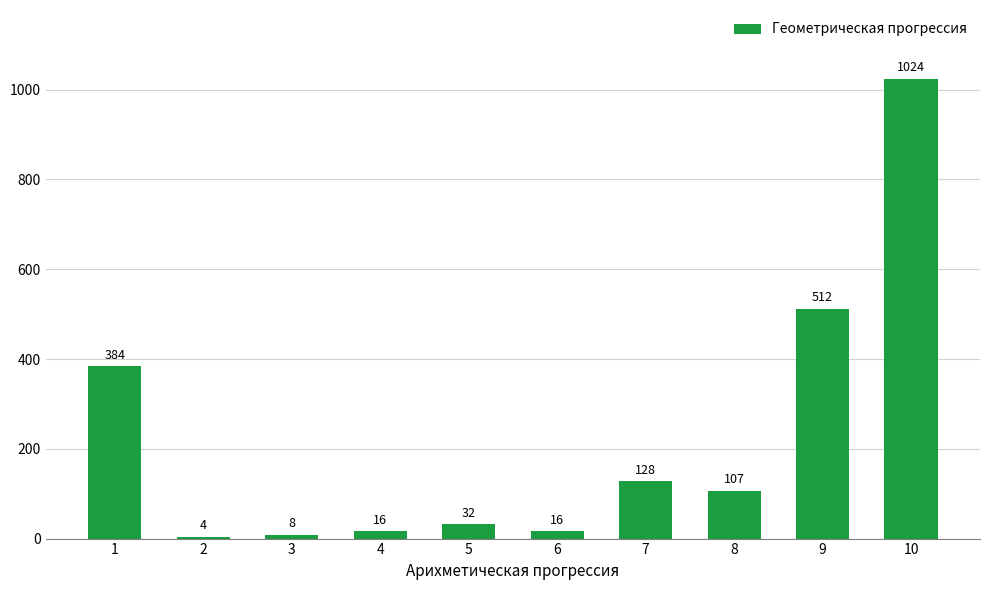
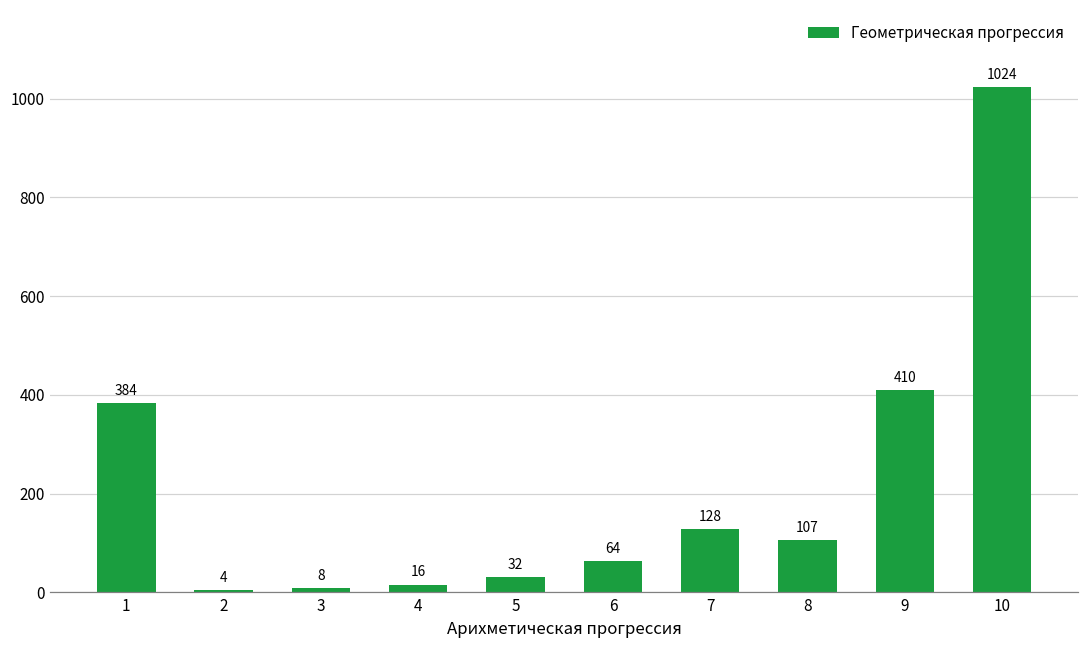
6: 16 -> 64
9: 512 -> 410
